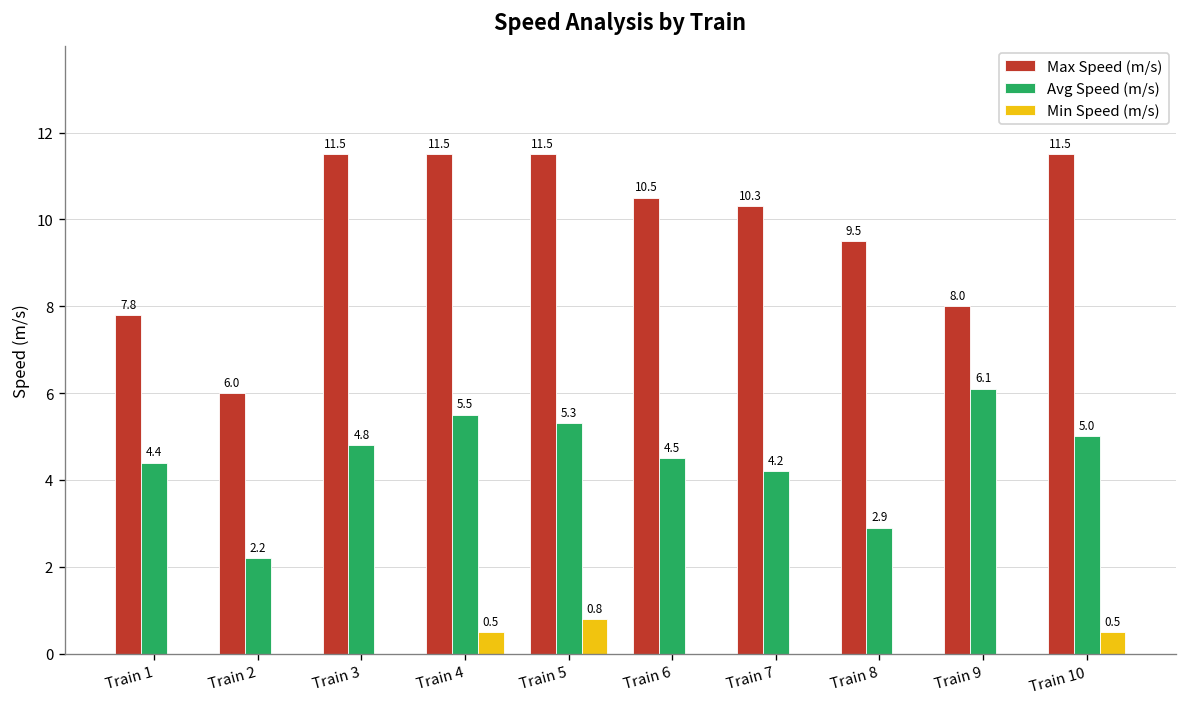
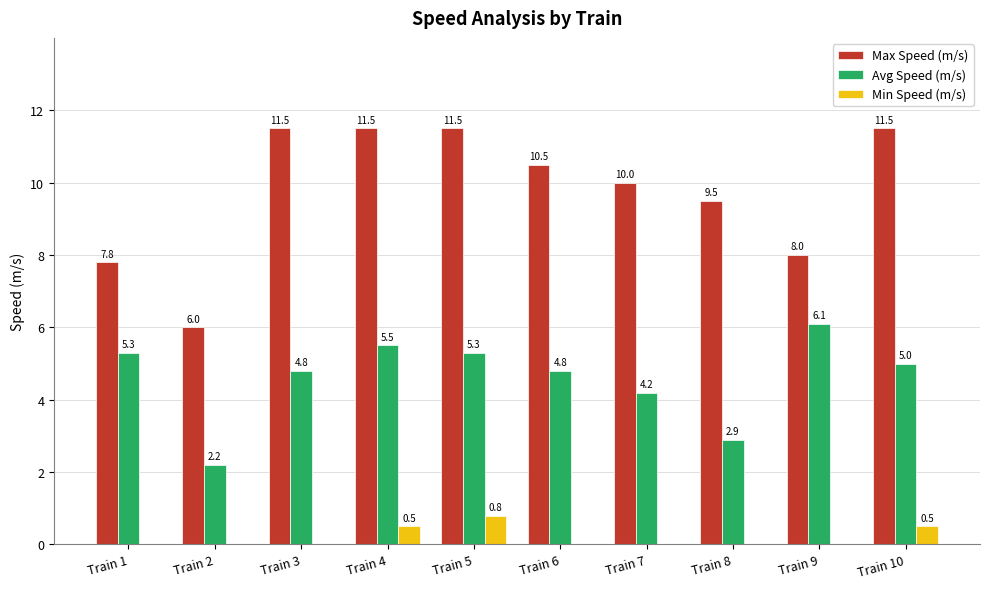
Avg Speed (m/s), Train 1: 4.4 -> 5.3
Avg Speed (m/s), Train 6: 4.5 -> 4.8
Max Speed (m/s), Train 7: 10.3 -> 10.0
